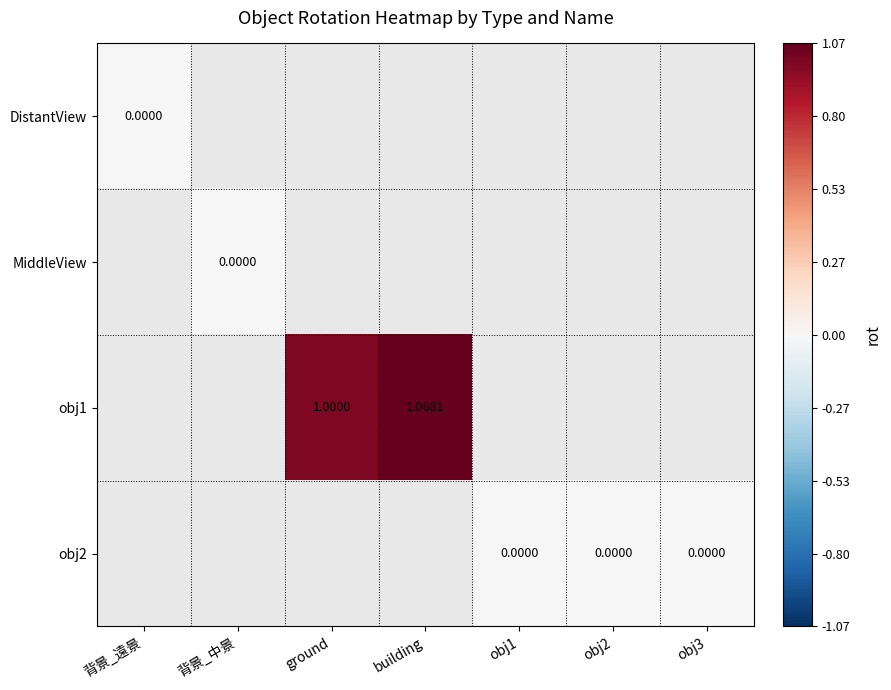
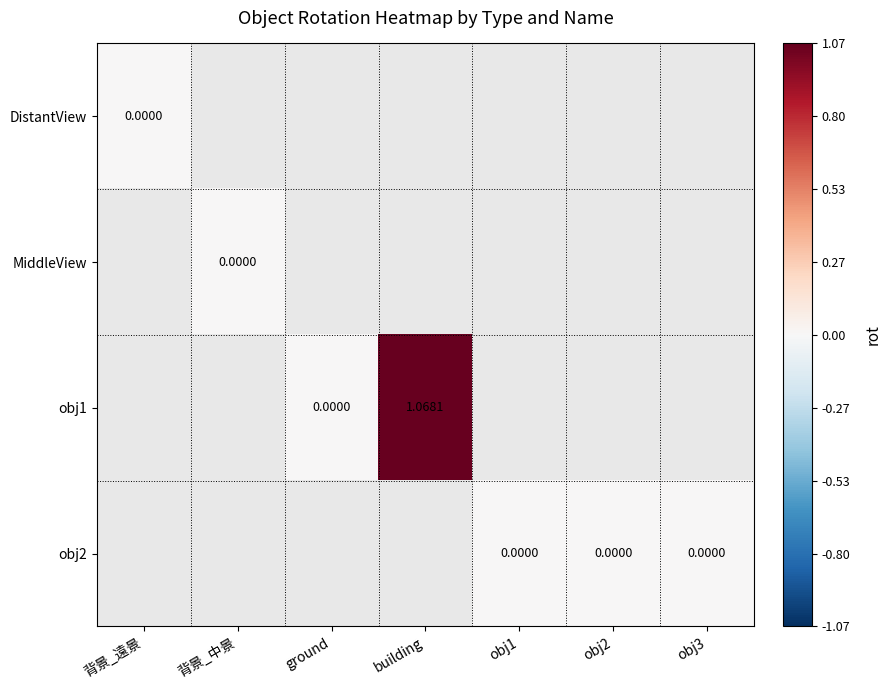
obj1, ground: 1.0000 -> 0.0000
